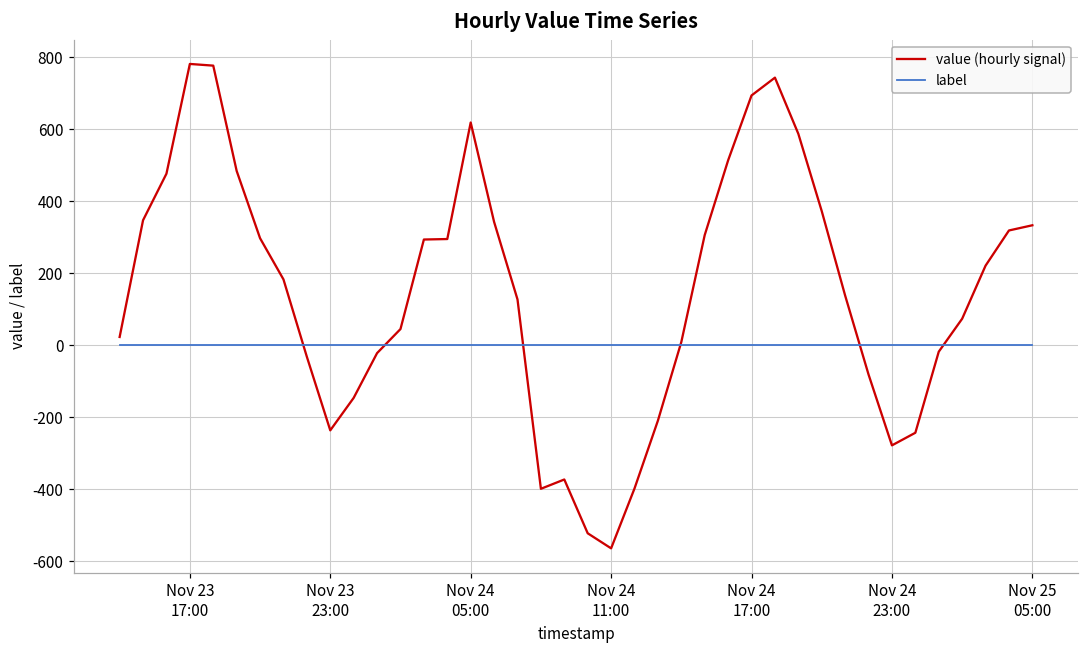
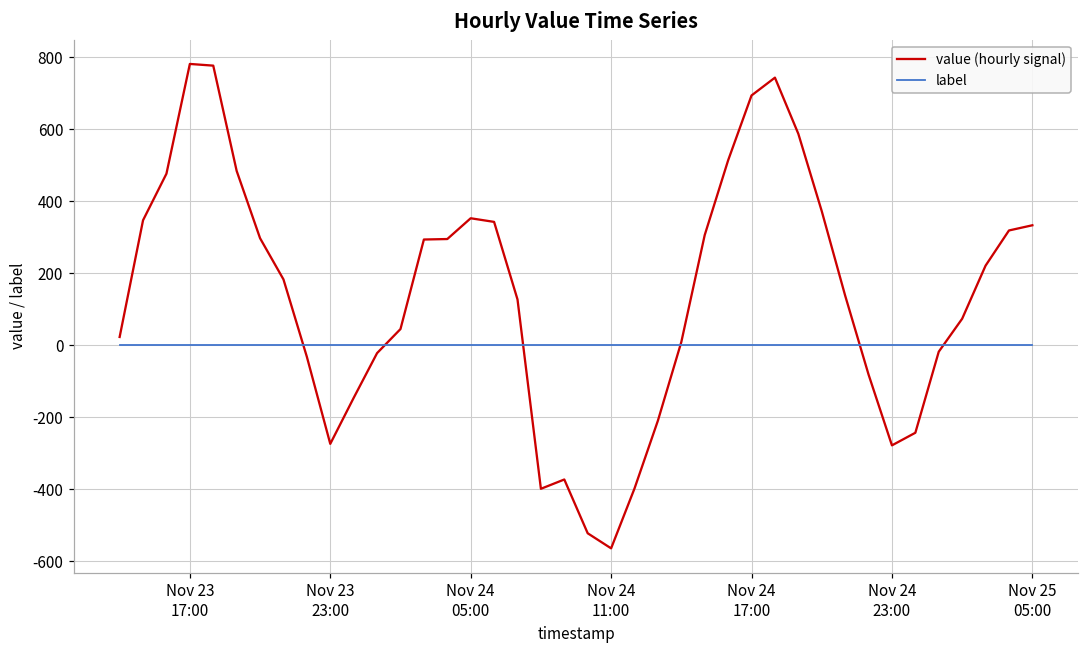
value (hourly signal), Nov 23 23:00: -240 -> -270
value (hourly signal), Nov 24 05:00: 620 -> 350
